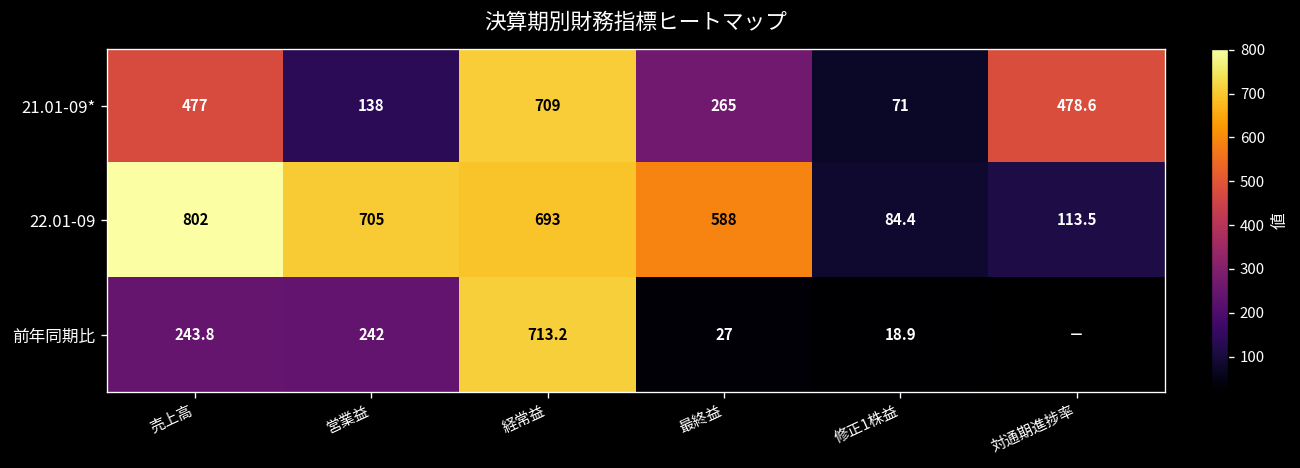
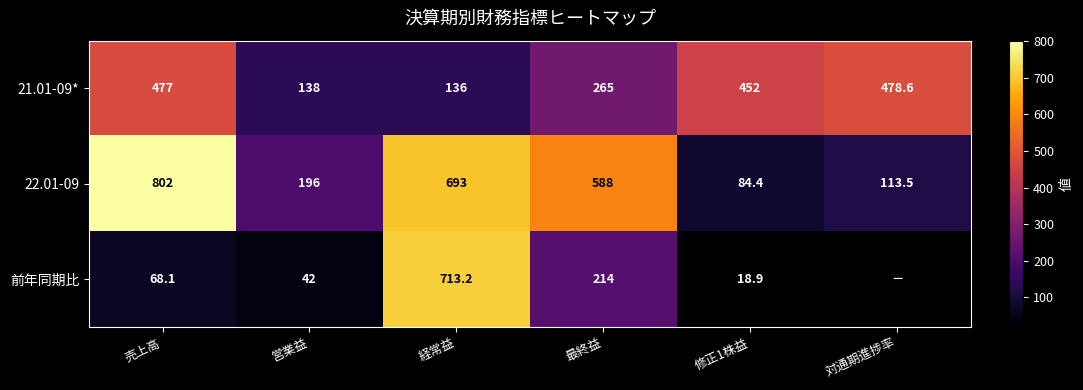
21.01-09*, 経常益: 709 -> 136
21.01-09*, 修正1株益: 71 -> 452
22.01-09, 営業益: 705 -> 196
前年同期比, 売上高: 243.8 -> 68.1
前年同期比, 営業益: 242 -> 42
前年同期比, 最終益: 27 -> 214
